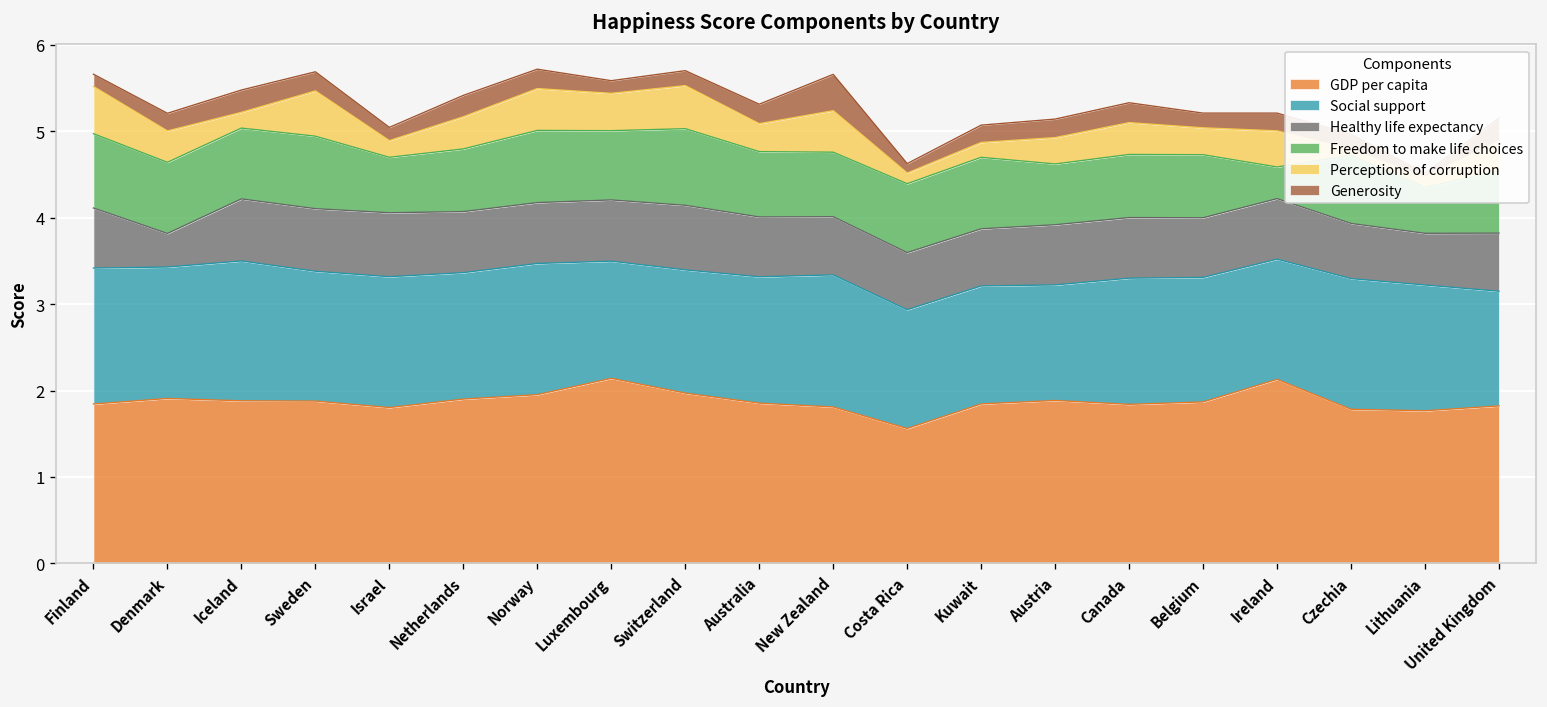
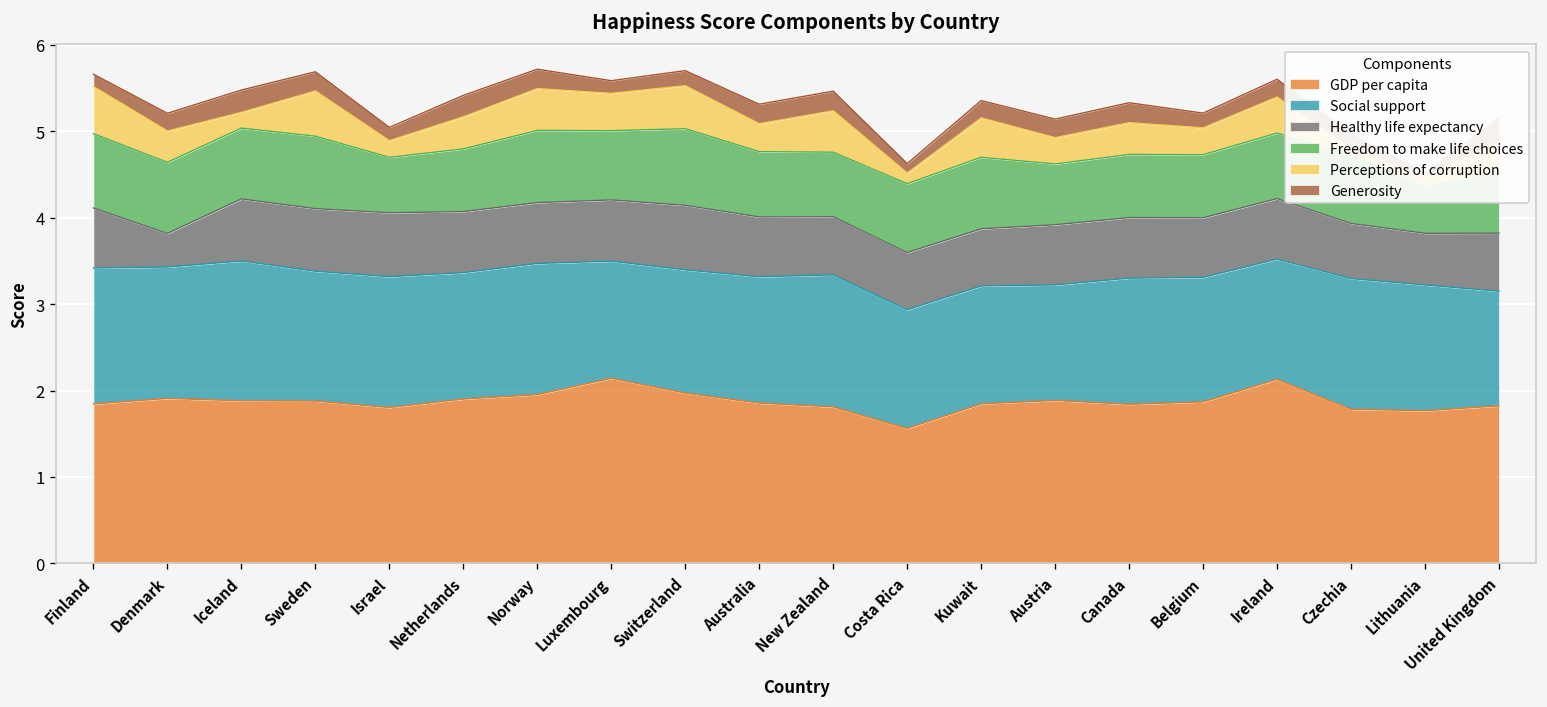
Generosity, New Zealand: 0.4 -> 0.2
Perceptions of corruption, Kuwait: 0.2 -> 0.5
Freedom to make life choices, Ireland: 0.4 -> 0.8
